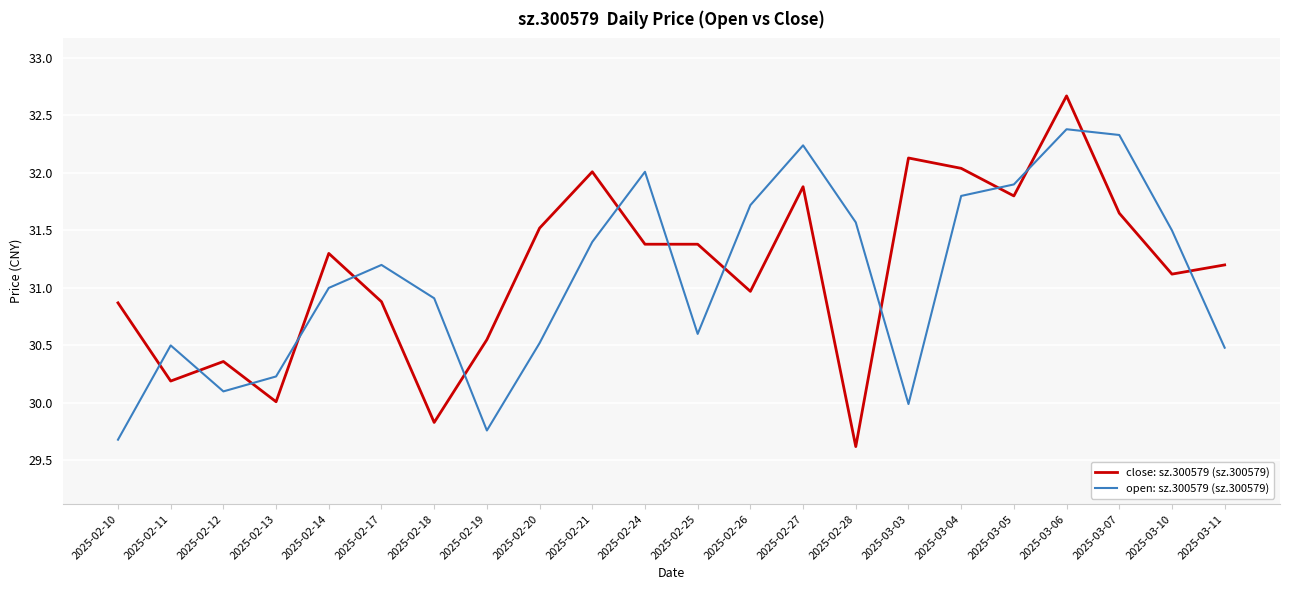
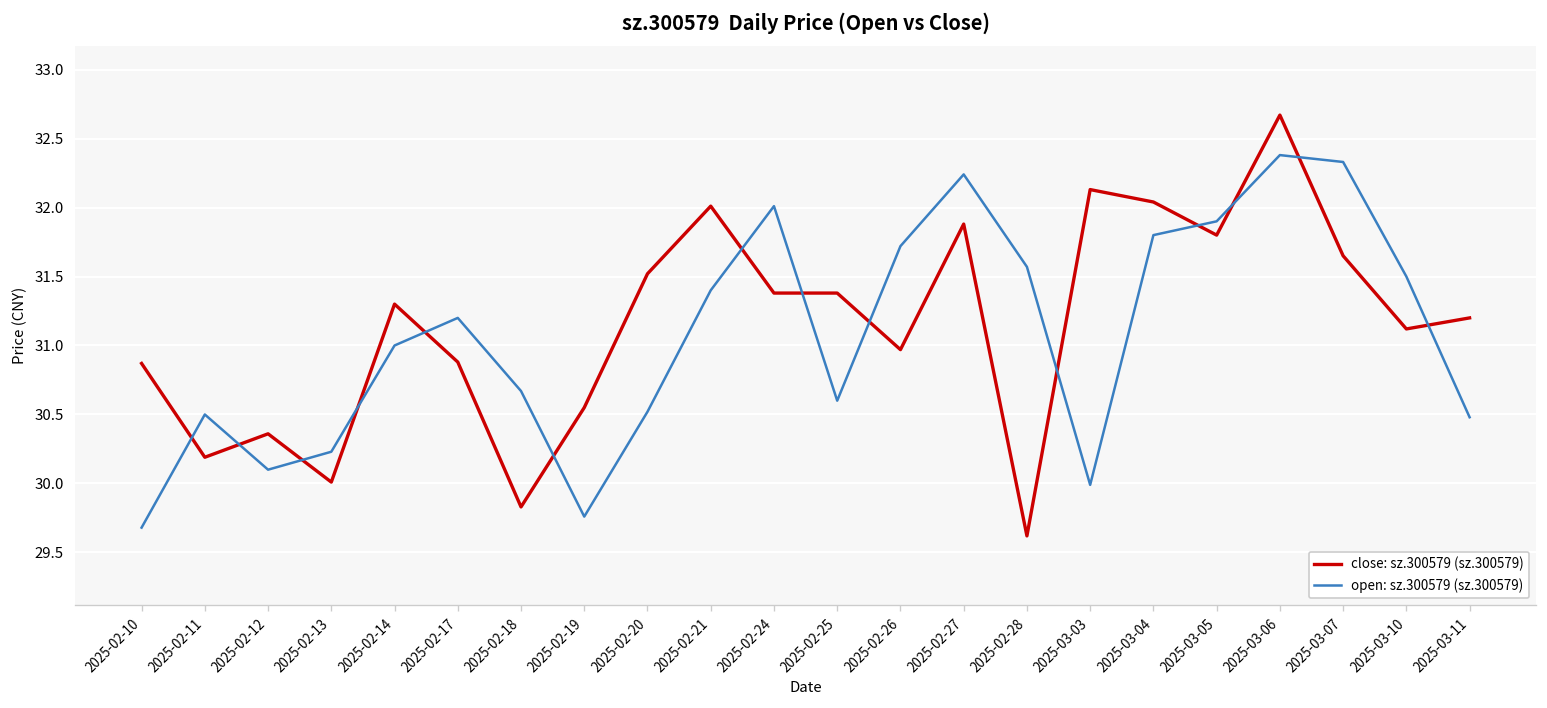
open: sz.300579 (sz.300579), 2025-02-18: 30.91 -> 30.67
